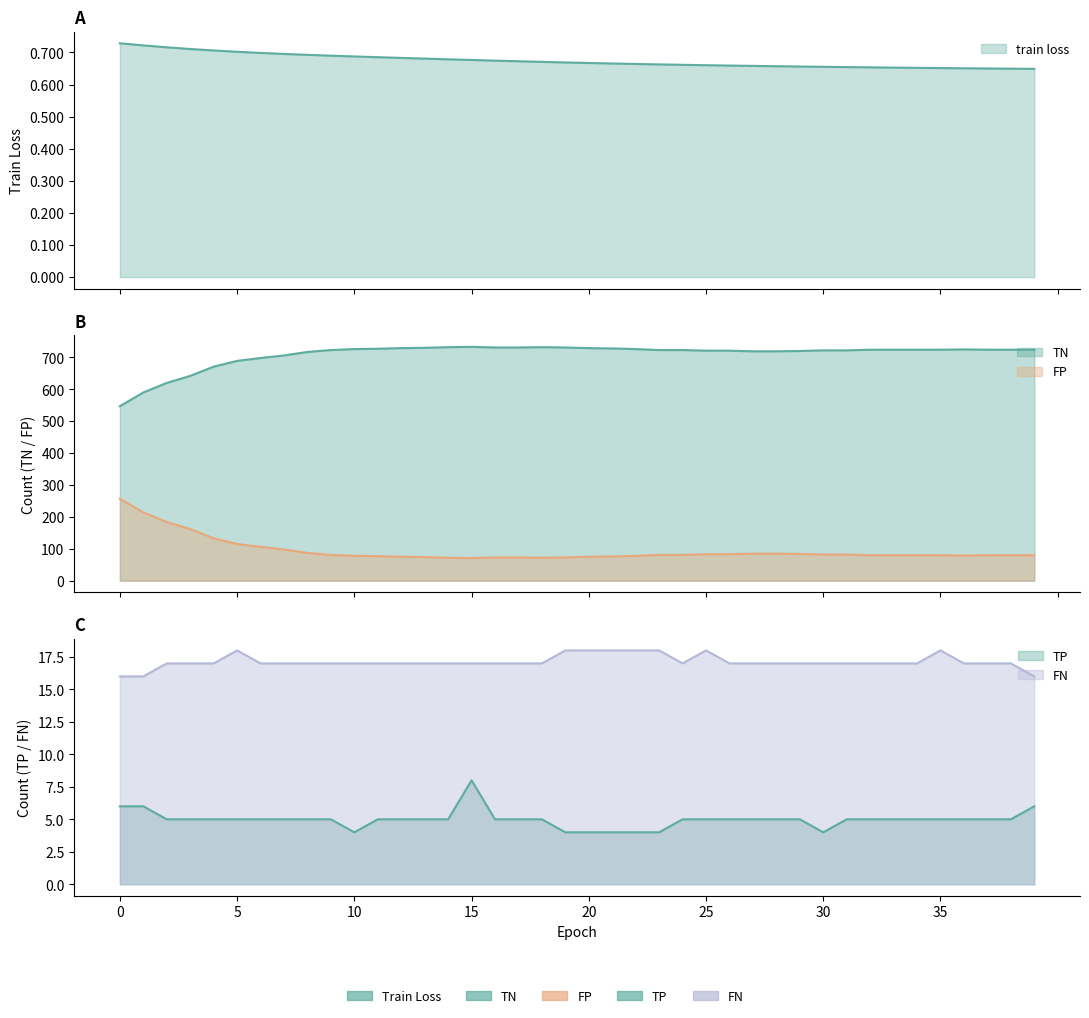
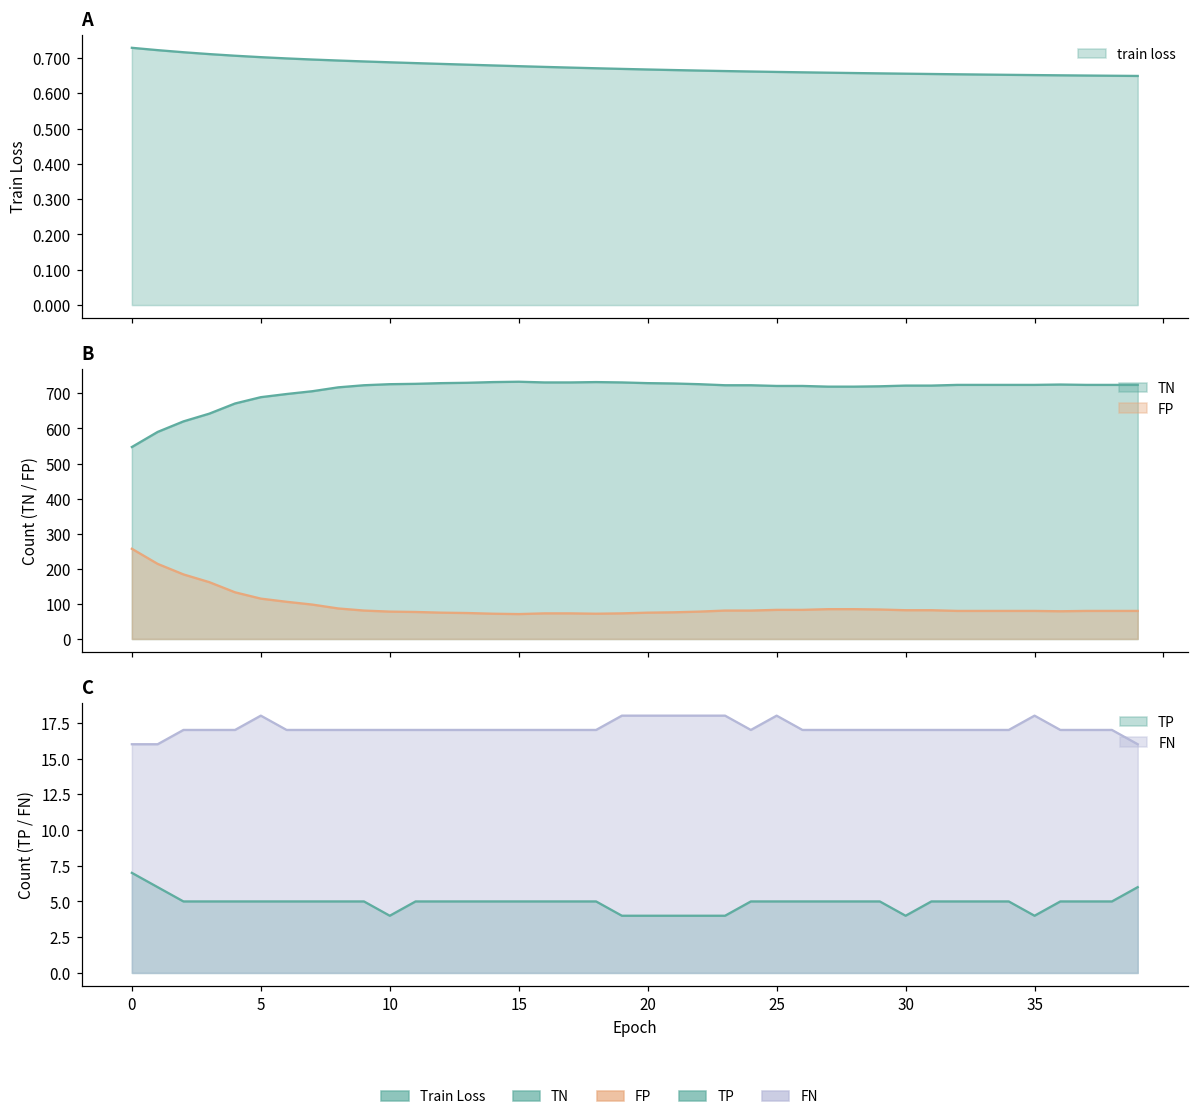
C, TP, 0: 6 -> 7
C, TP, 15: 8 -> 5
C, TP, 35: 5 -> 4
